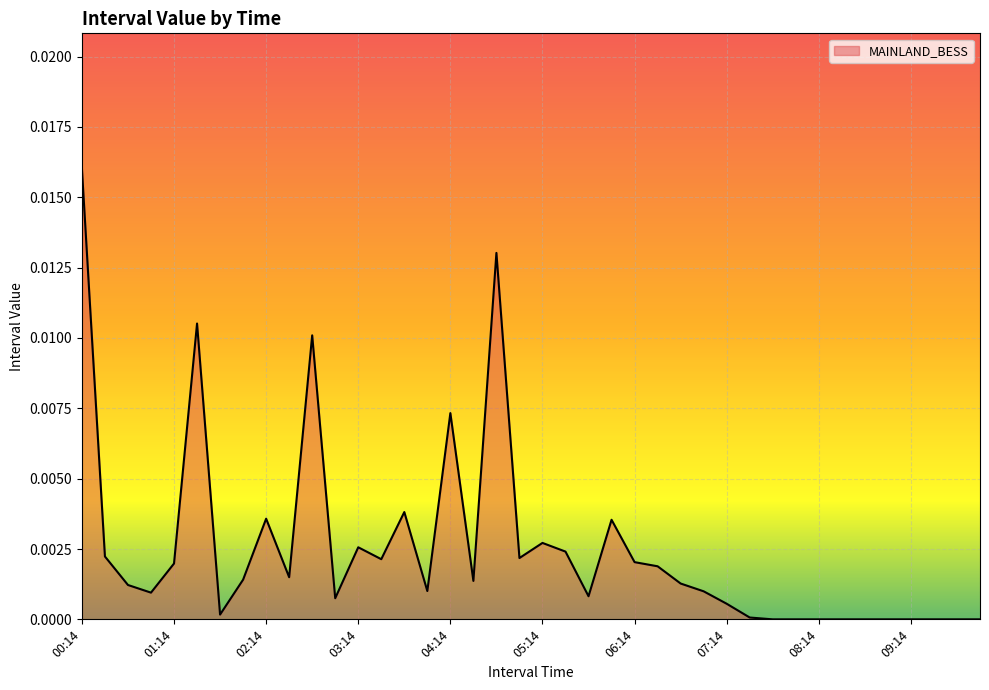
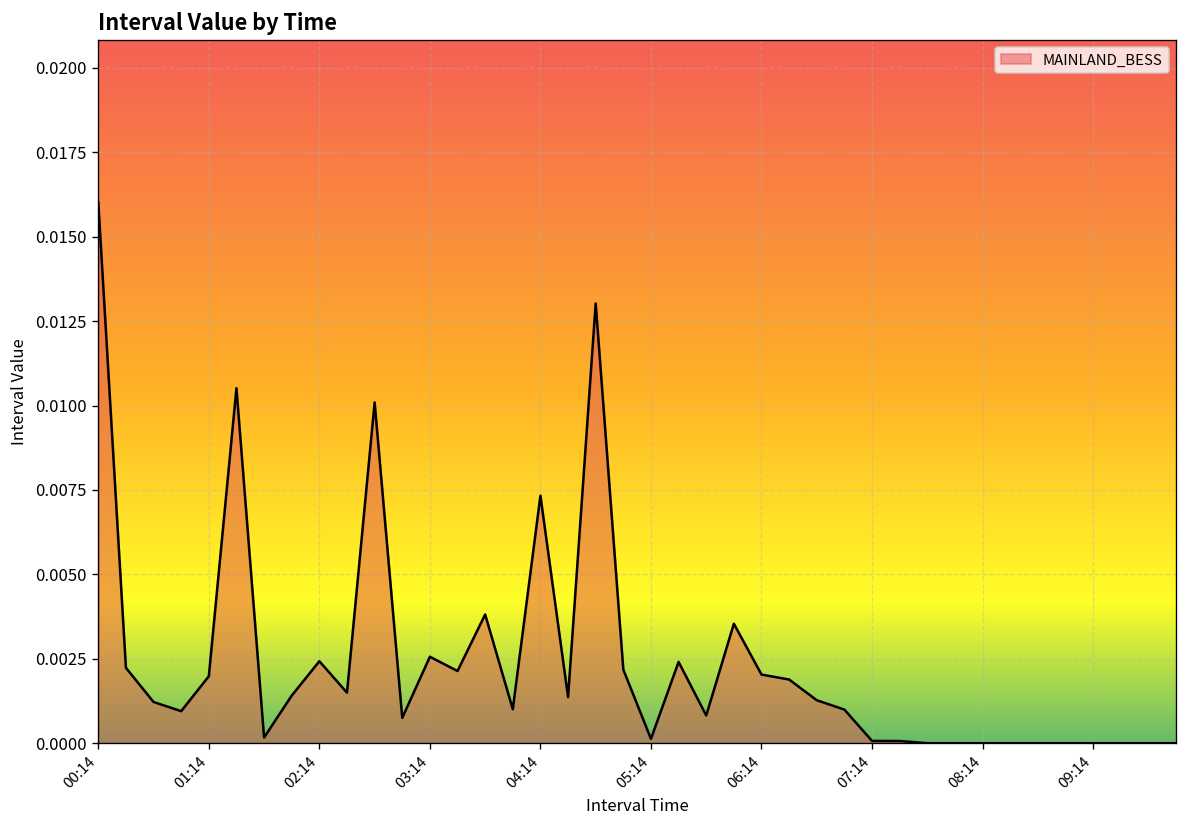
02:14: 0.0036 -> 0.0024
05:14: 0.0027 -> 0.0001
07:14: 0.0006 -> 0.0001
